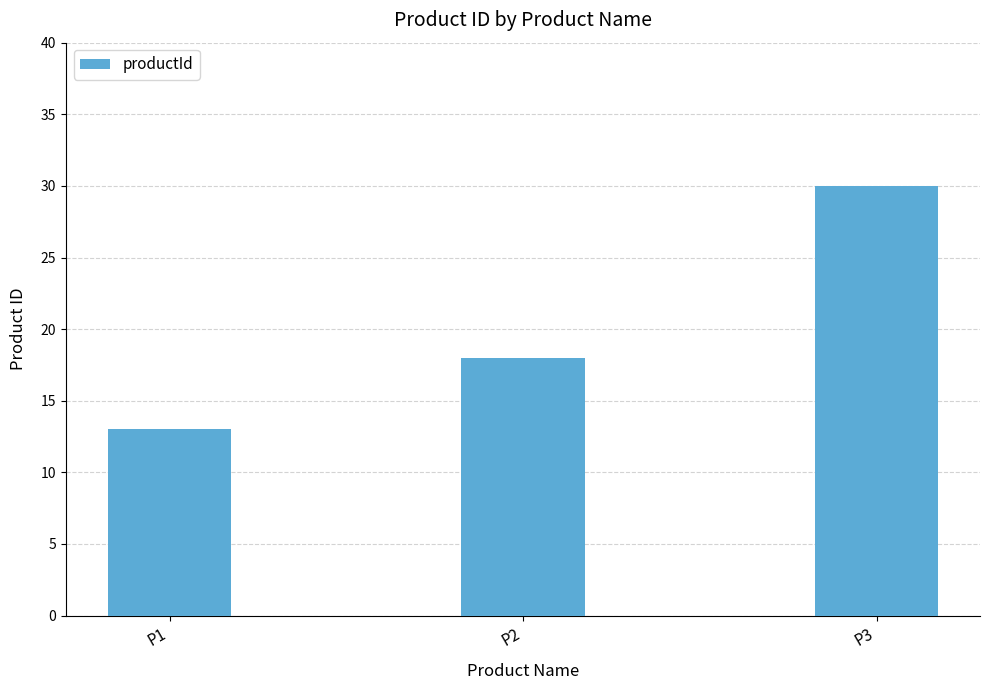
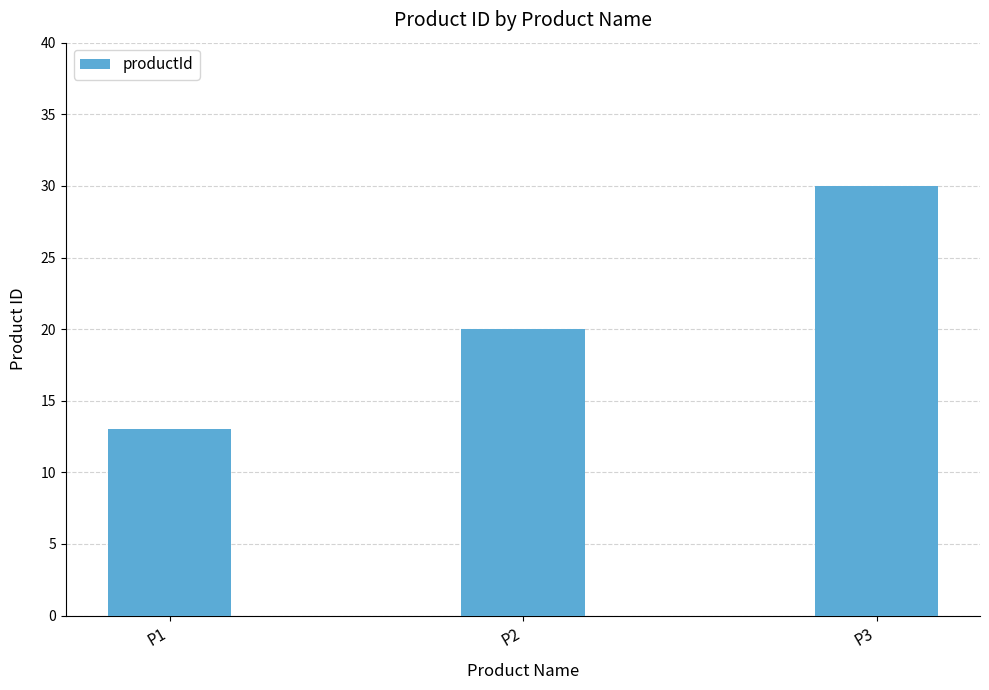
P2: 18 -> 20
